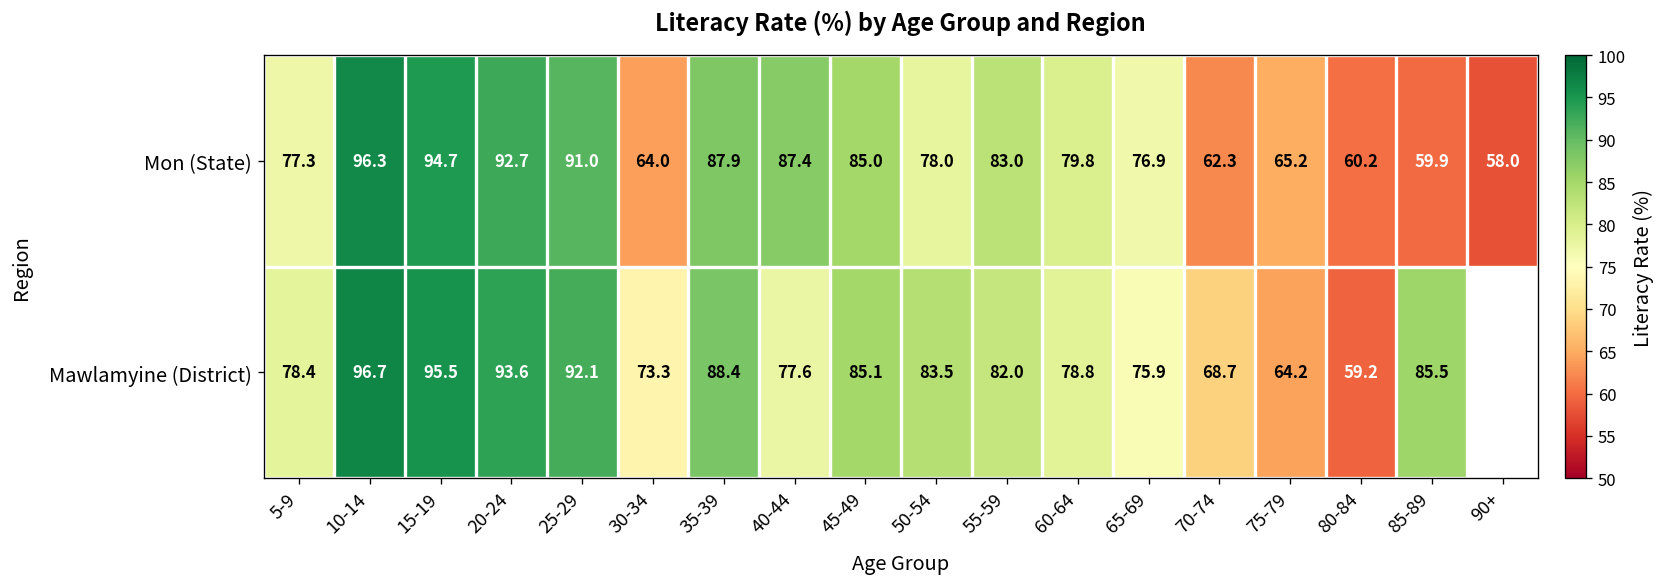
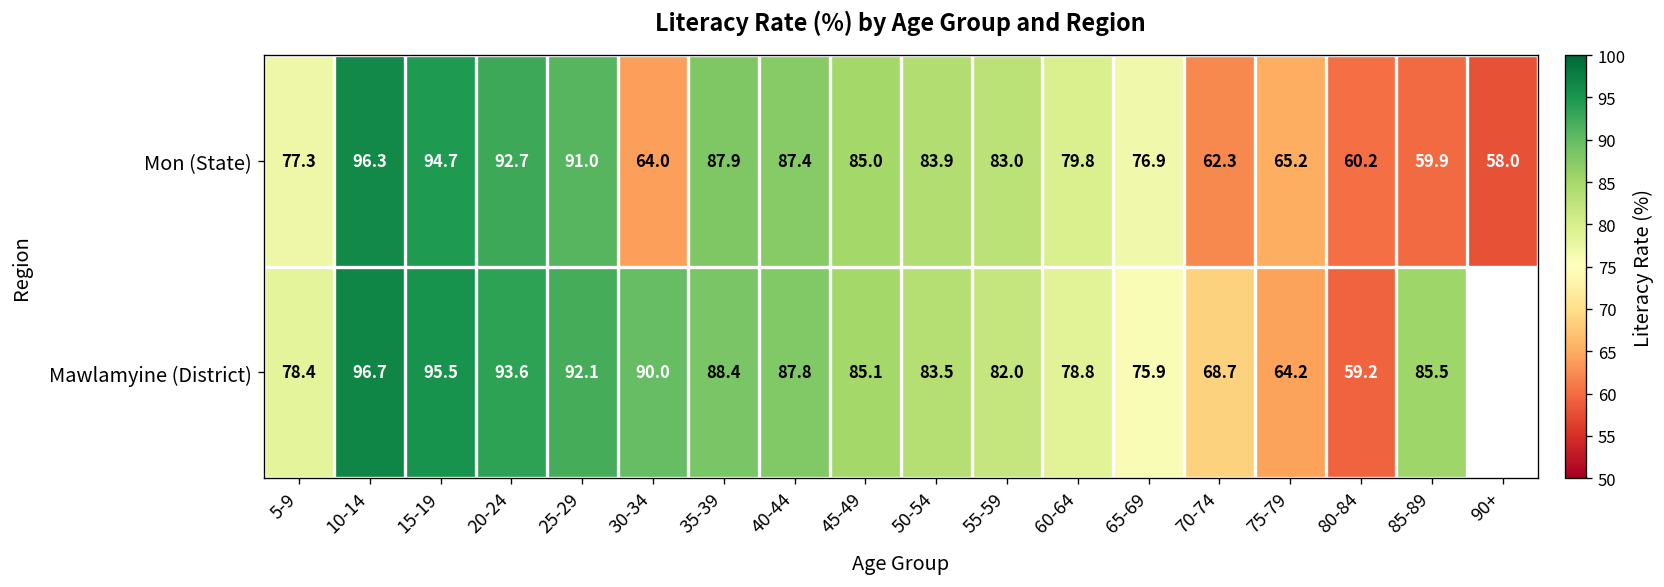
Mon (State), 50-54: 78.0 -> 83.9
Mawlamyine (District), 30-34: 73.3 -> 90.0
Mawlamyine (District), 40-44: 77.6 -> 87.8
